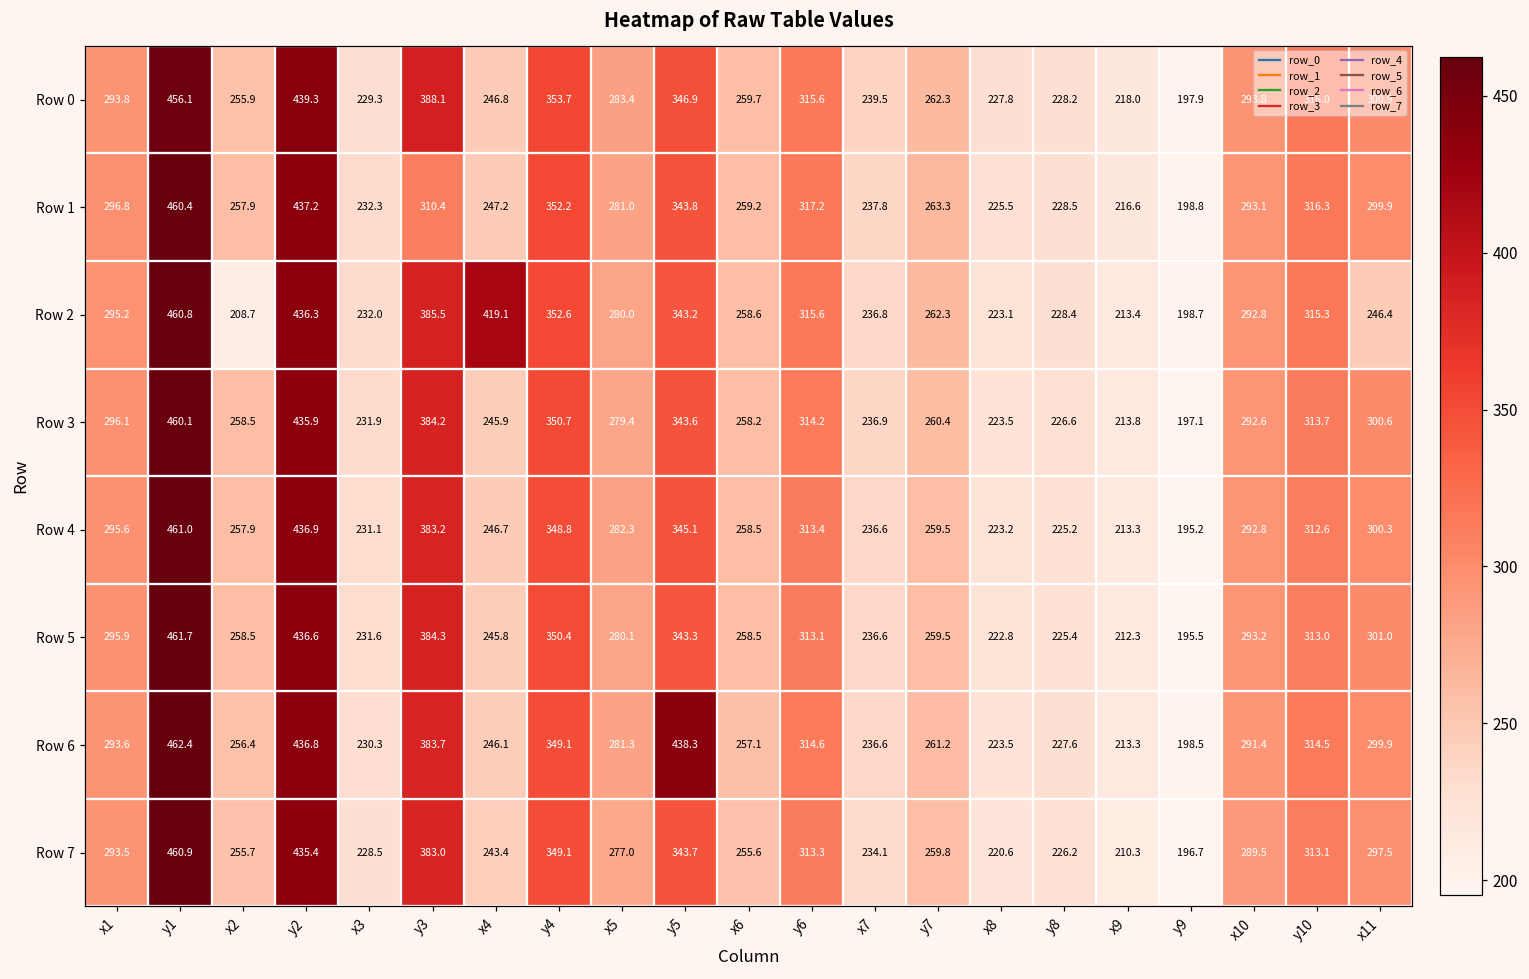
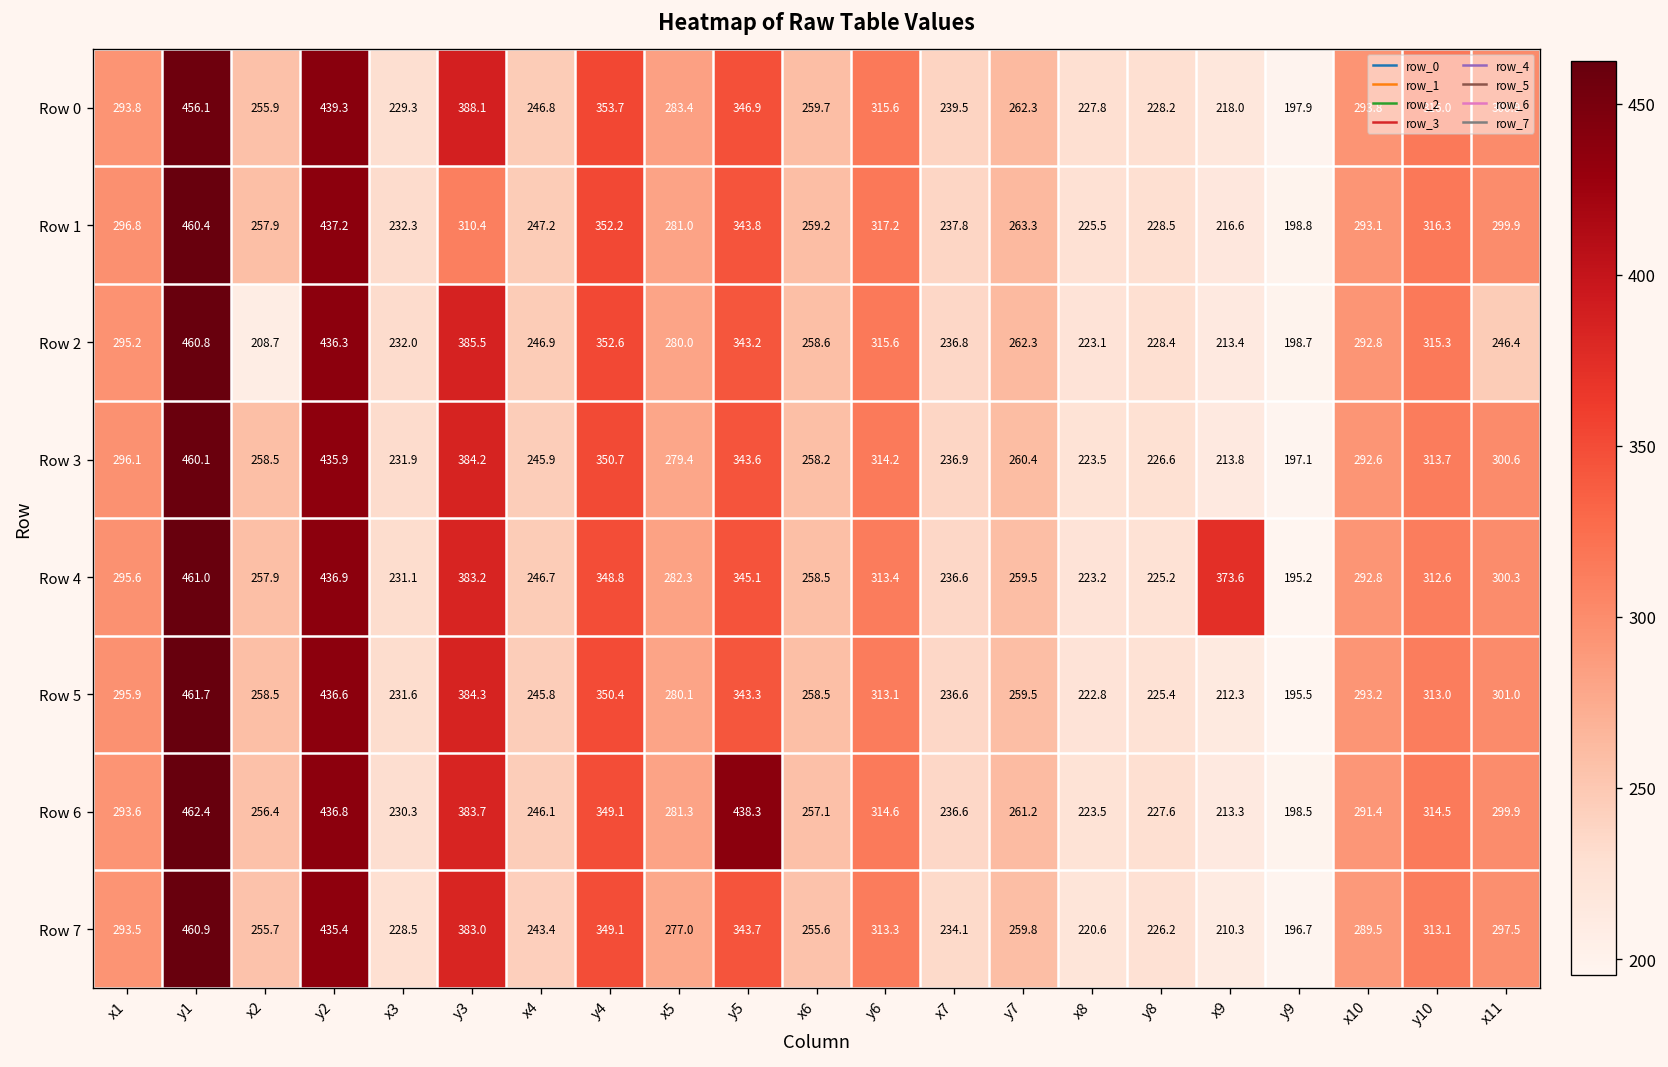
Row 2, x4: 419.1 -> 246.9
Row 4, x9: 213.3 -> 373.6
